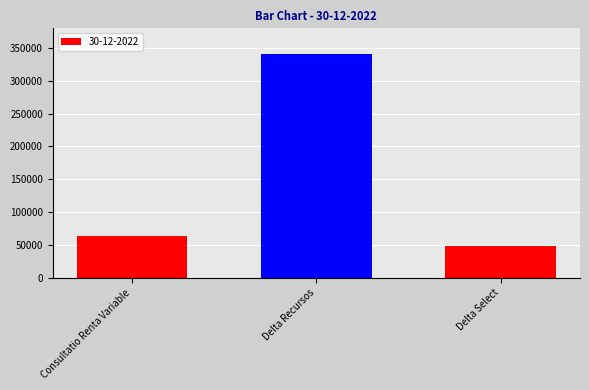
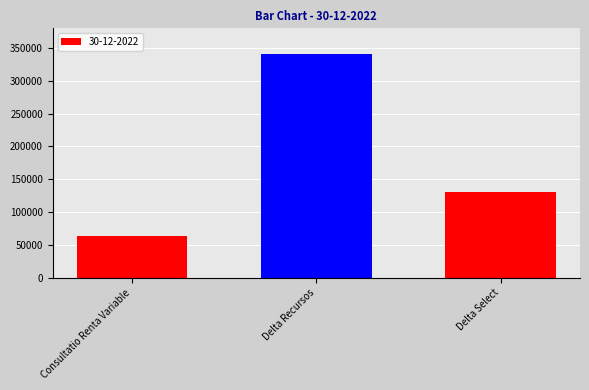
Delta Select: 50000 -> 130000
